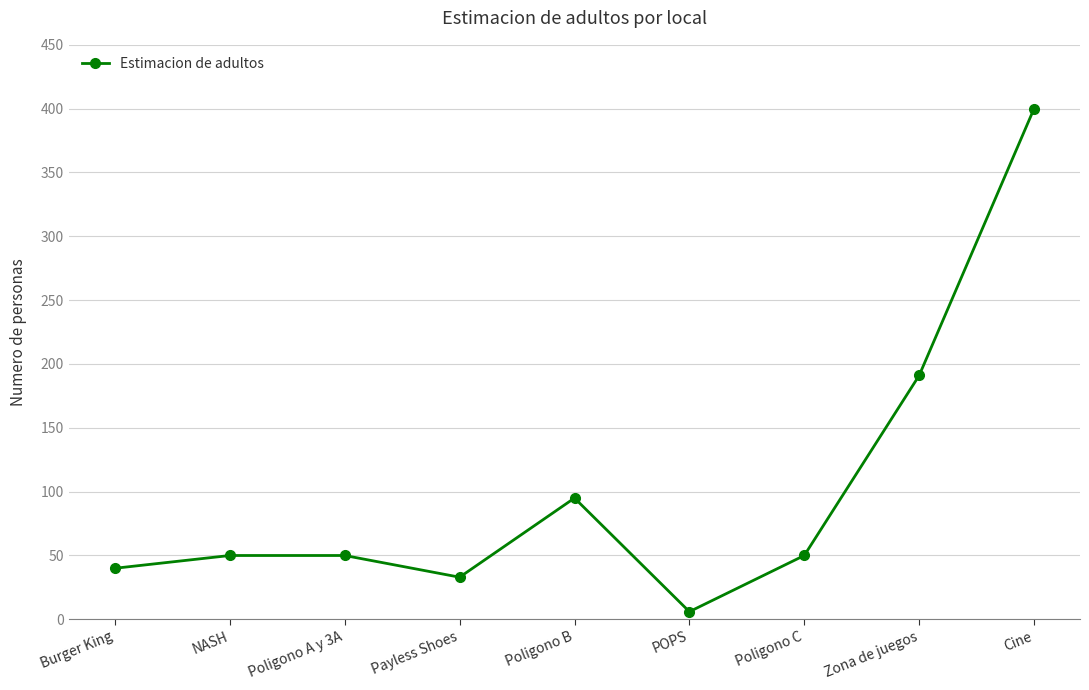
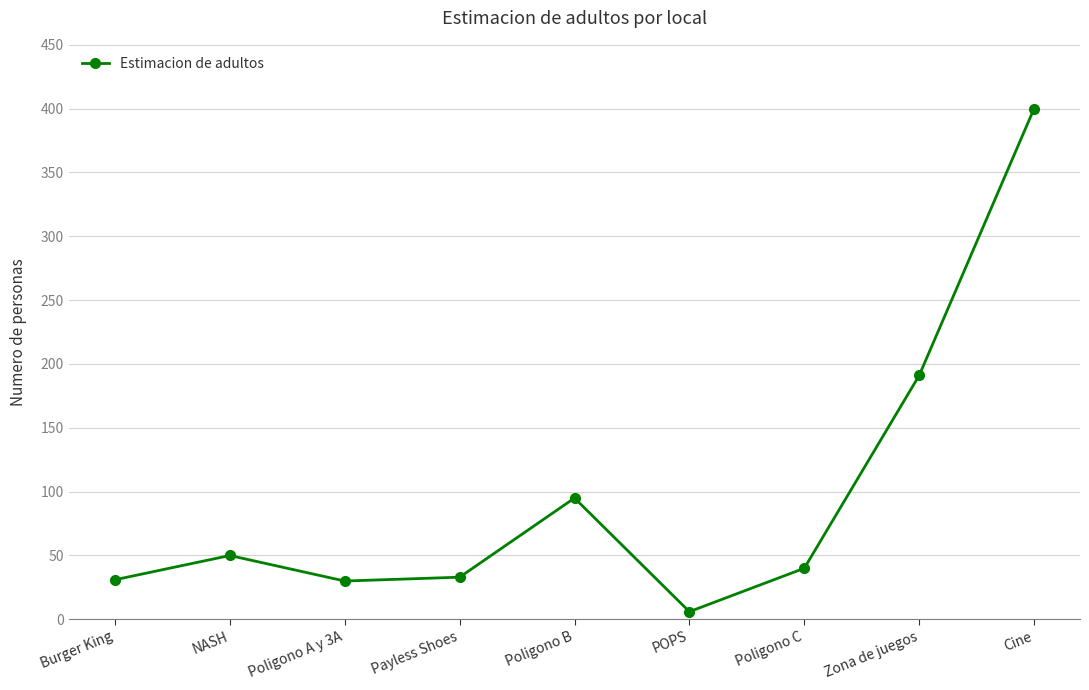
Burger King: 40 -> 31
Poligono A y 3A: 50 -> 30
Poligono C: 50 -> 40
